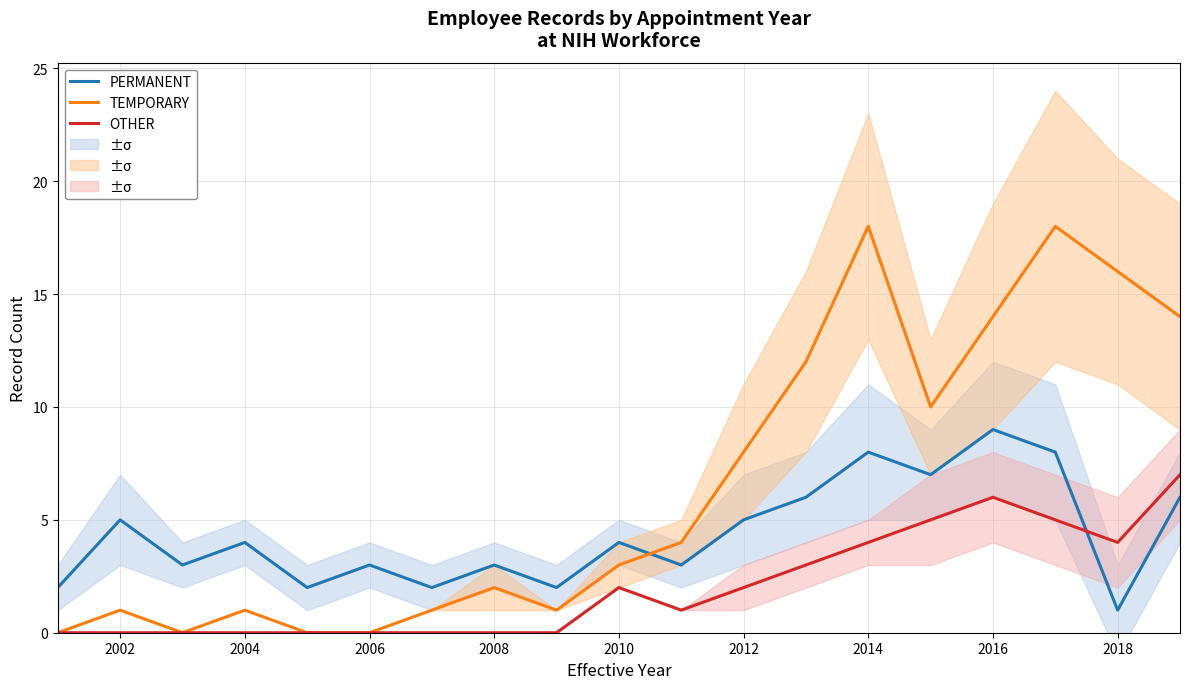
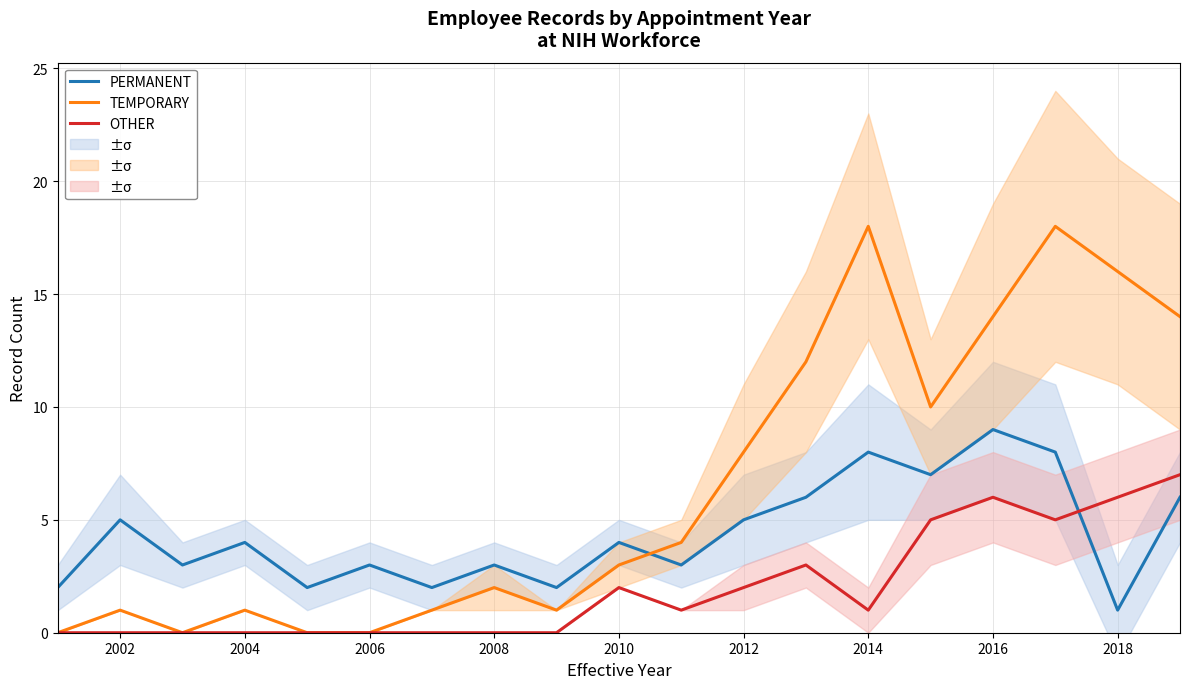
OTHER, 2014: 4 -> 1
OTHER, 2018: 4 -> 6
